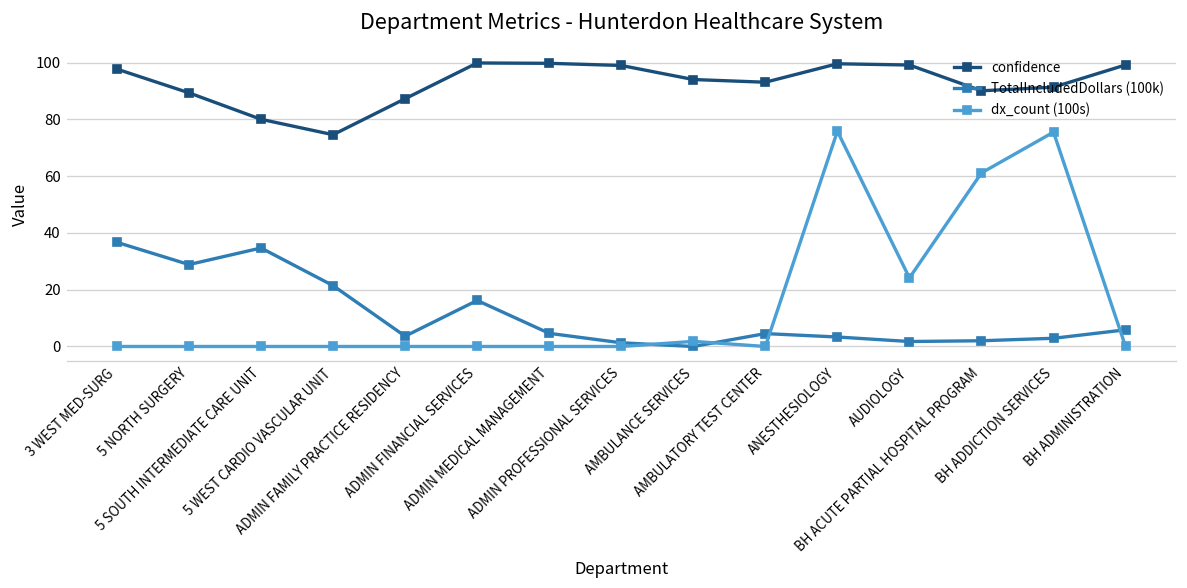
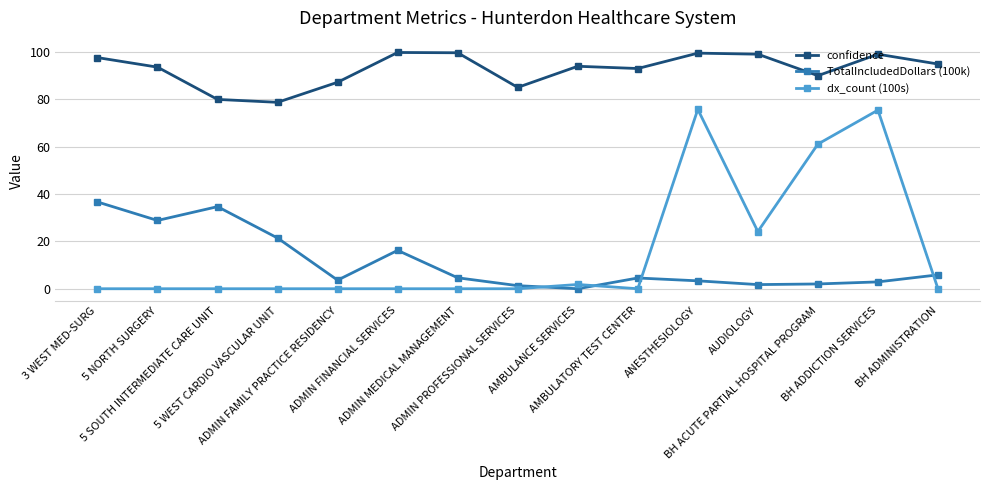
confidence, 5 NORTH SURGERY: 89 -> 94
confidence, 5 WEST CARDIO VASCULAR UNIT: 75 -> 79
confidence, ADMIN PROFESSIONAL SERVICES: 99 -> 85
confidence, BH ADDICTION SERVICES: 91 -> 99
confidence, BH ADMINISTRATION: 99 -> 95
